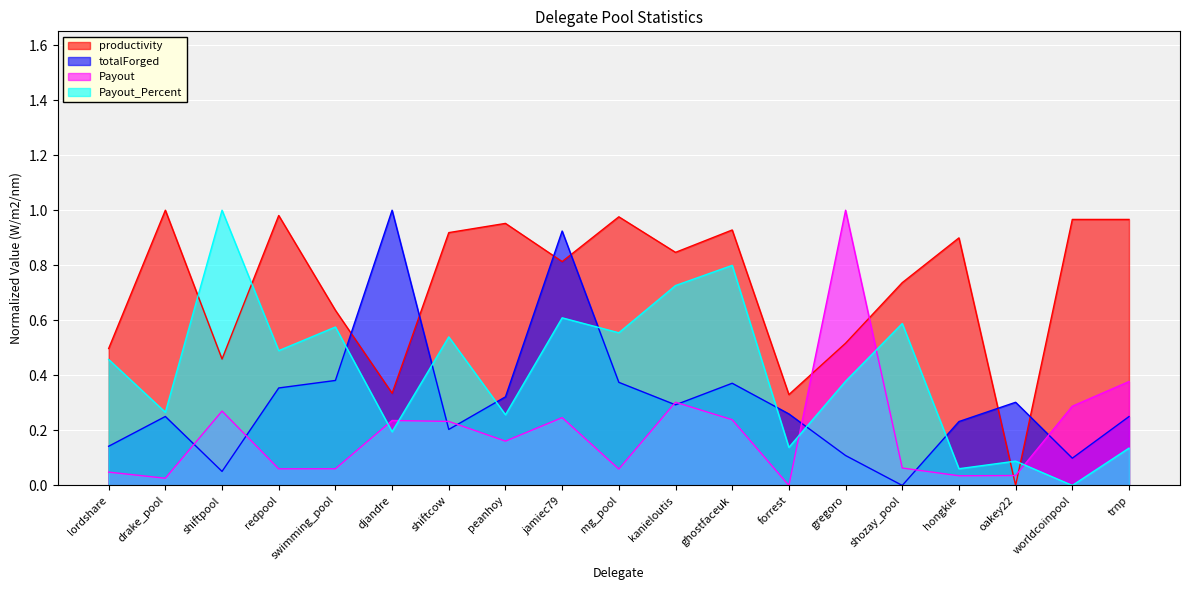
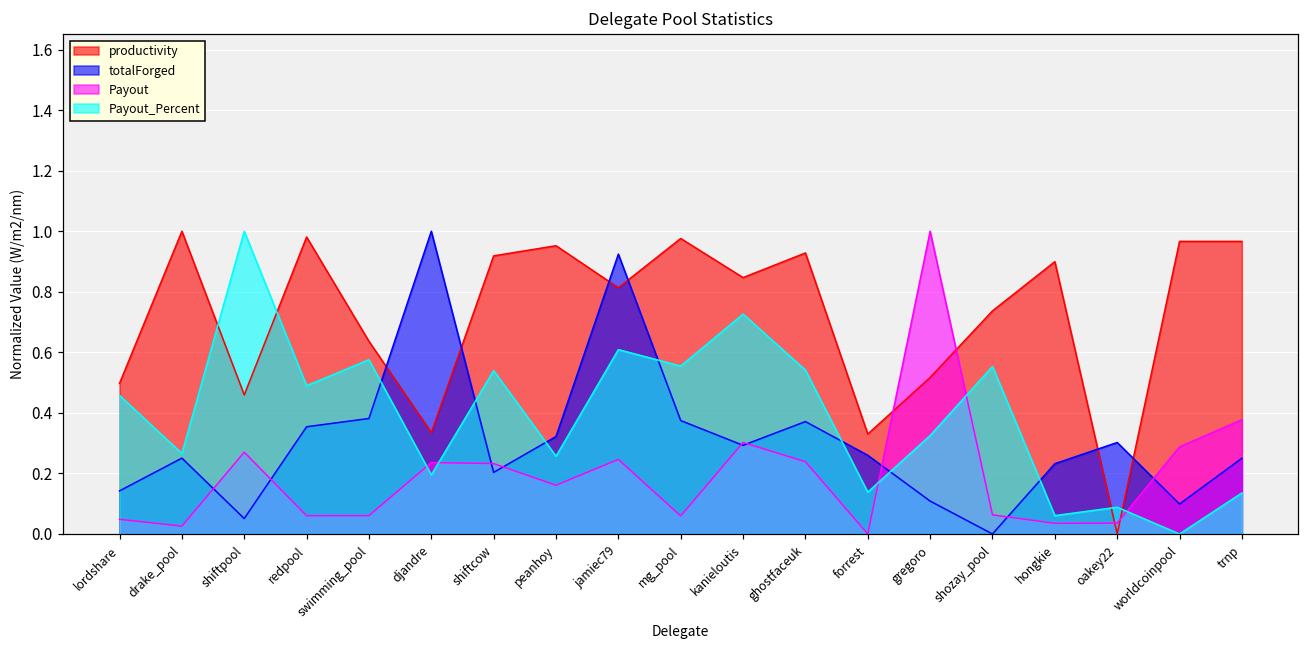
Payout_Percent, ghostfaceuk: 0.80 -> 0.54
Payout_Percent, gregoro: 0.38 -> 0.33
Payout_Percent, shozay_pool: 0.59 -> 0.55
